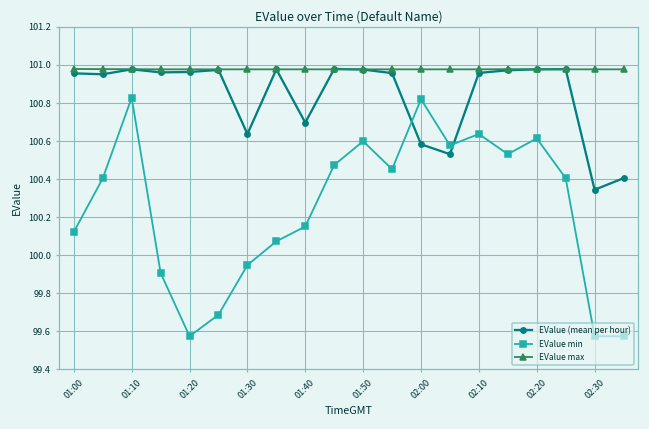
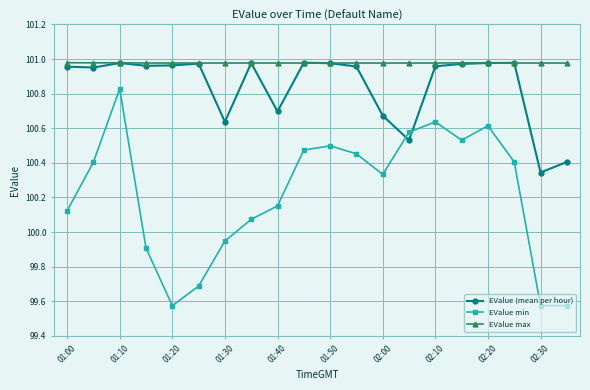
EValue min, 01:50: 100.60 -> 100.50
EValue (mean per hour), 02:00: 100.58 -> 100.67
EValue min, 02:00: 100.82 -> 100.33
